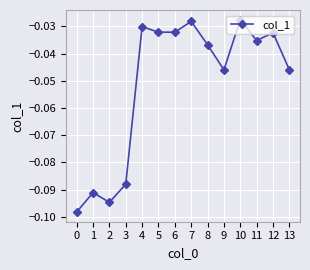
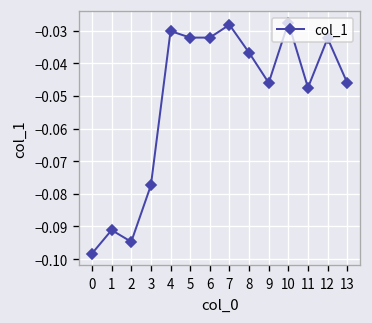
3: -0.088 -> -0.077
11: -0.035 -> -0.047
